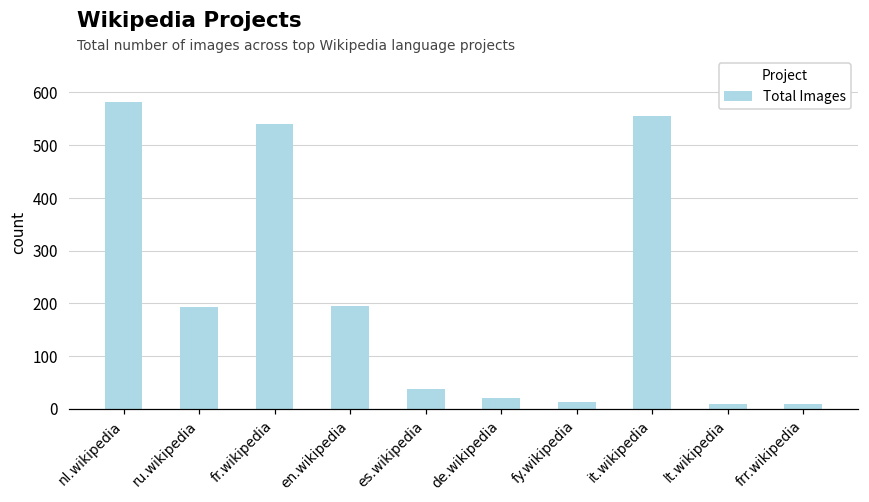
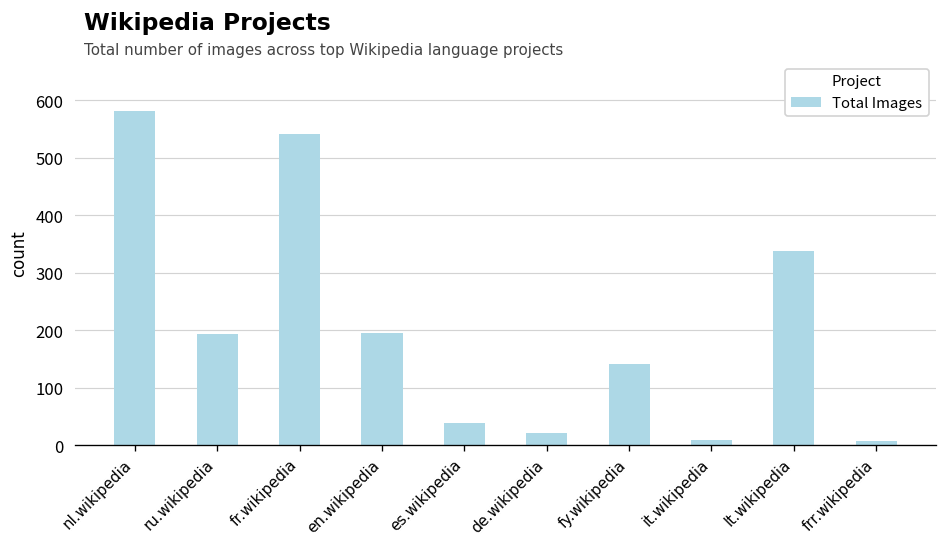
fy.wikipedia: 10 -> 140
it.wikipedia: 560 -> 10
lt.wikipedia: 10 -> 340
